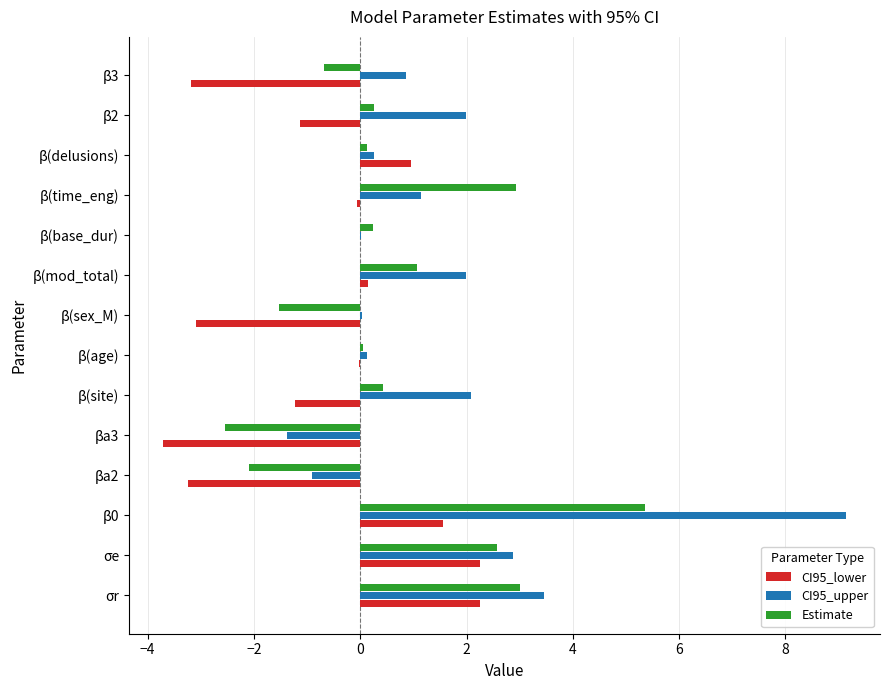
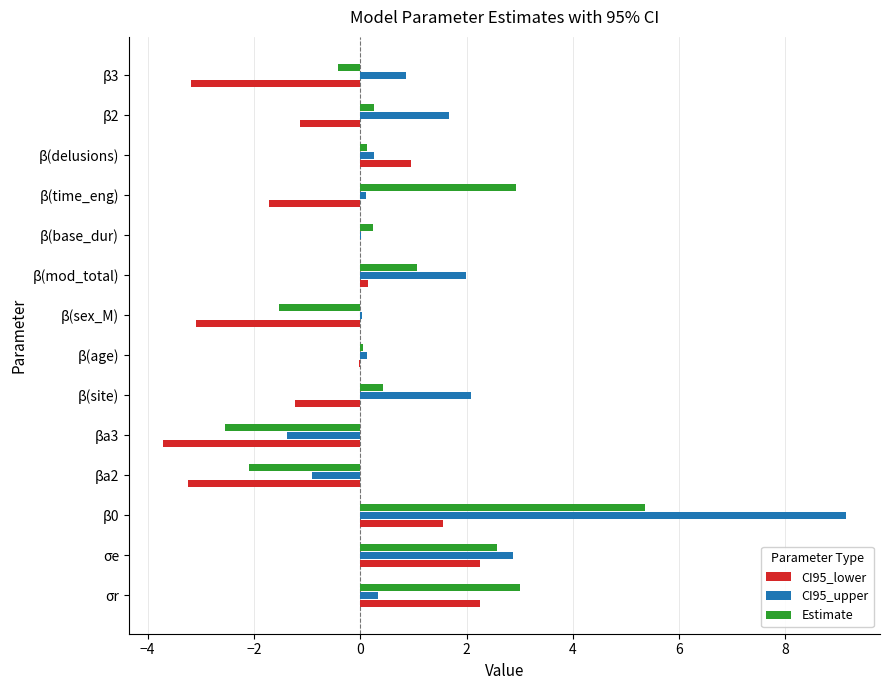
Estimate, β3: -0.7 -> -0.4
CI95_upper, β2: 2.0 -> 1.7
CI95_upper, β(time_eng): 1.1 -> 0.1
CI95_lower, β(time_eng): -0.1 -> -1.7
CI95_upper, σr: 3.5 -> 0.3
